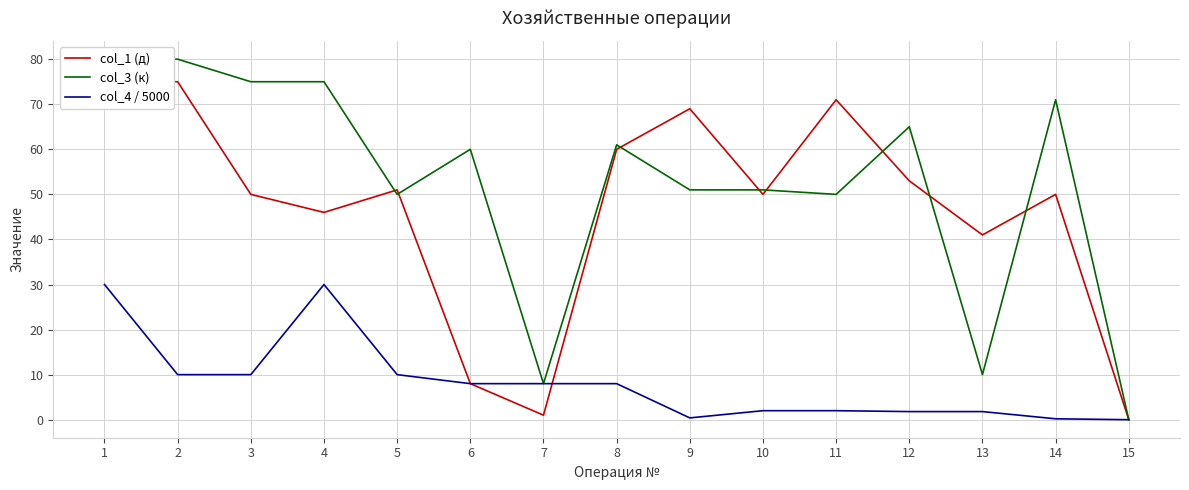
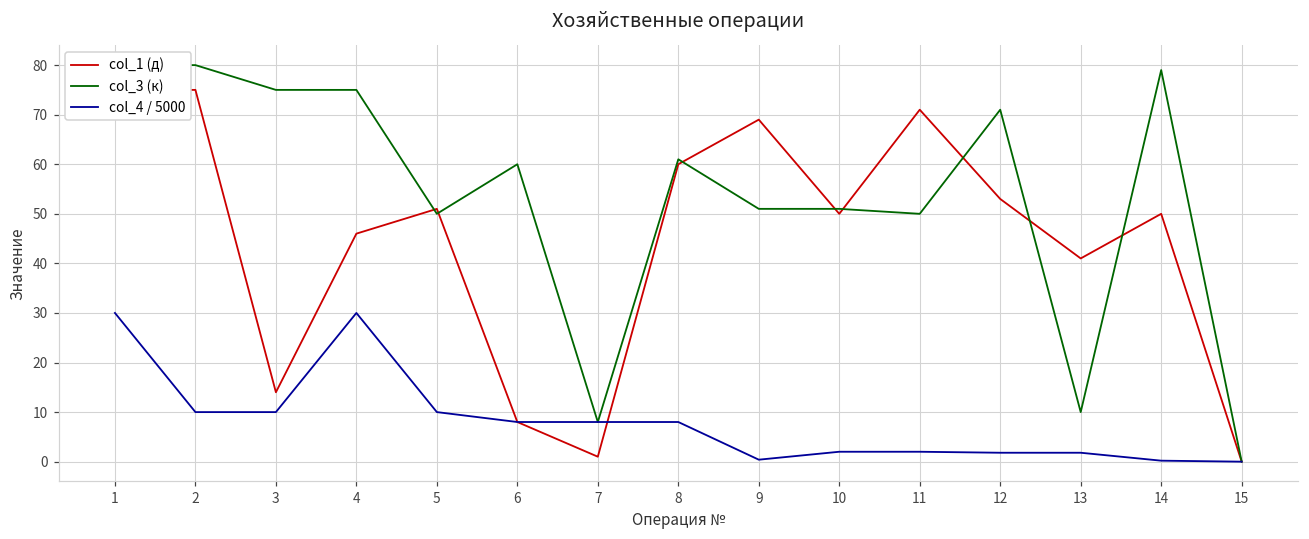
col_1 (д), 3: 50 -> 14
col_3 (к), 12: 65 -> 71
col_3 (к), 14: 71 -> 79
